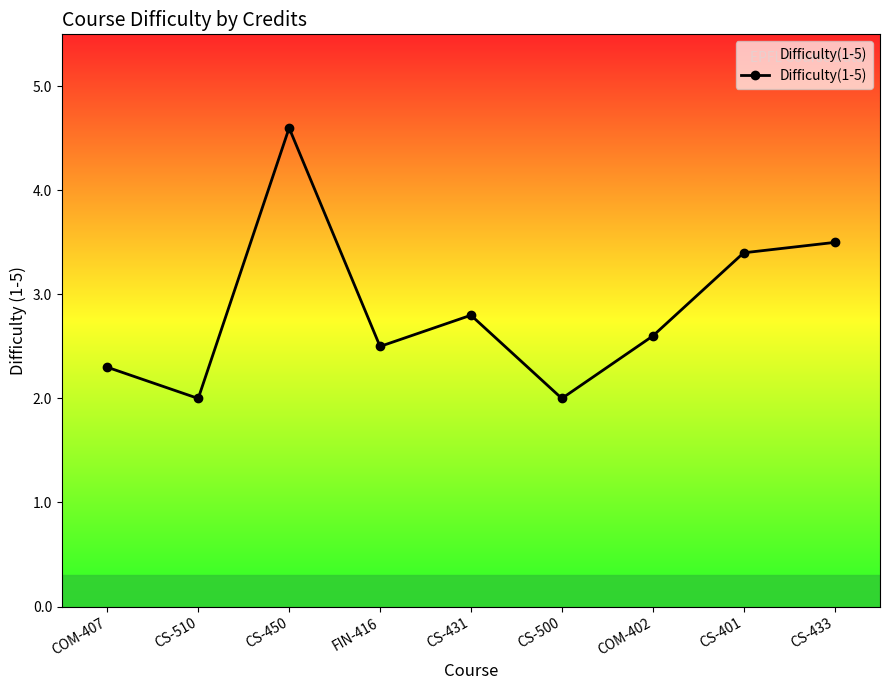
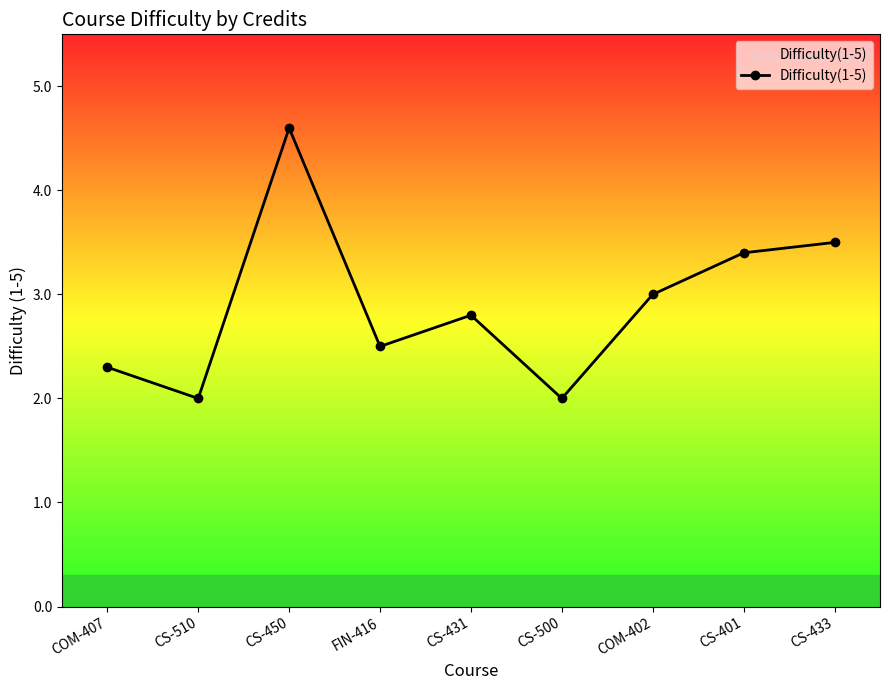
COM-402: 2.6 -> 3.0
